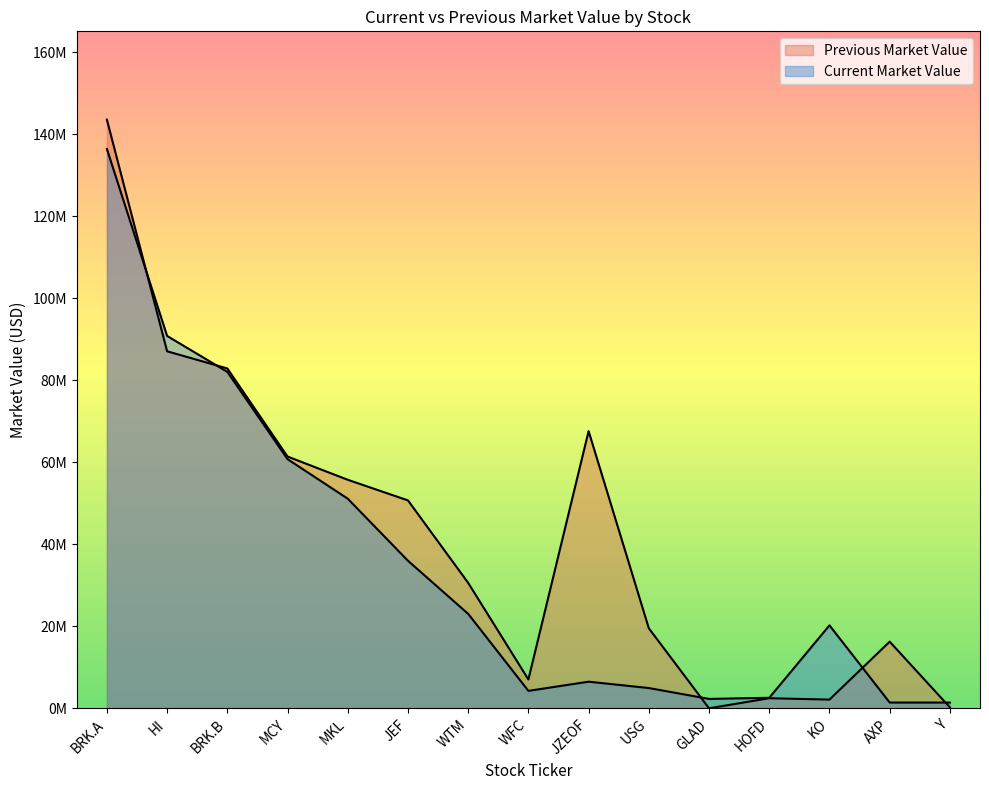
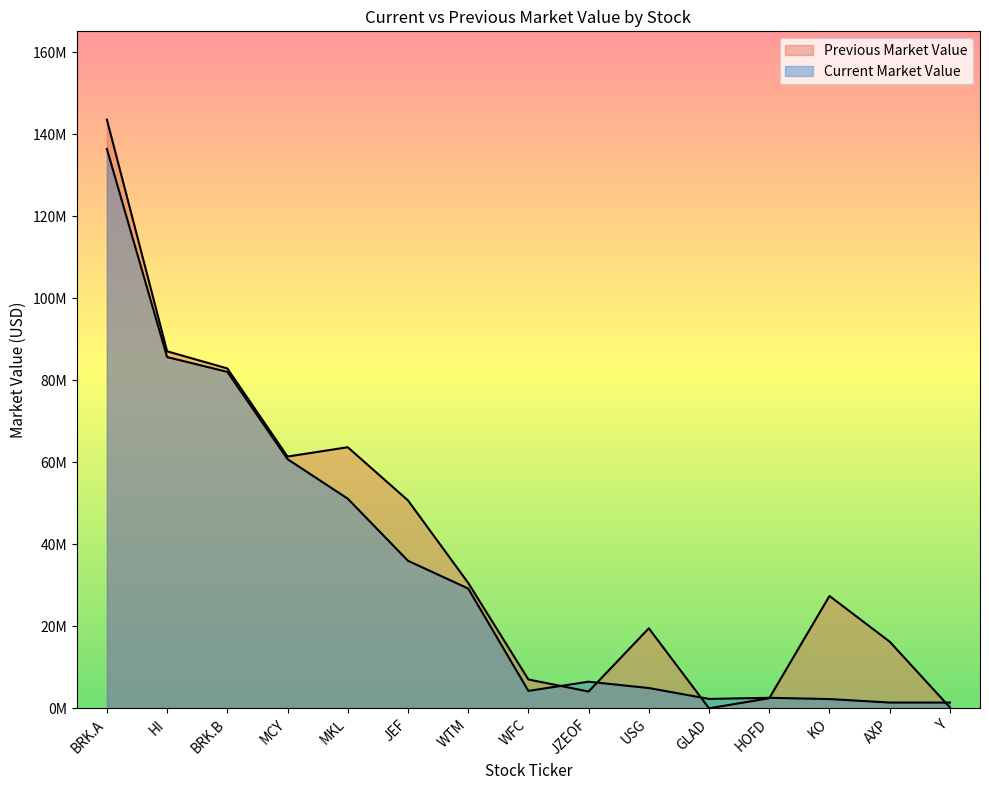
Current Market Value, HI: 91000000 -> 86000000
Previous Market Value, MKL: 56000000 -> 64000000
Current Market Value, WTM: 23000000 -> 29000000
Previous Market Value, JZEOF: 68000000 -> 4000000
Previous Market Value, KO: 2000000 -> 27000000
Current Market Value, KO: 20000000 -> 2000000
